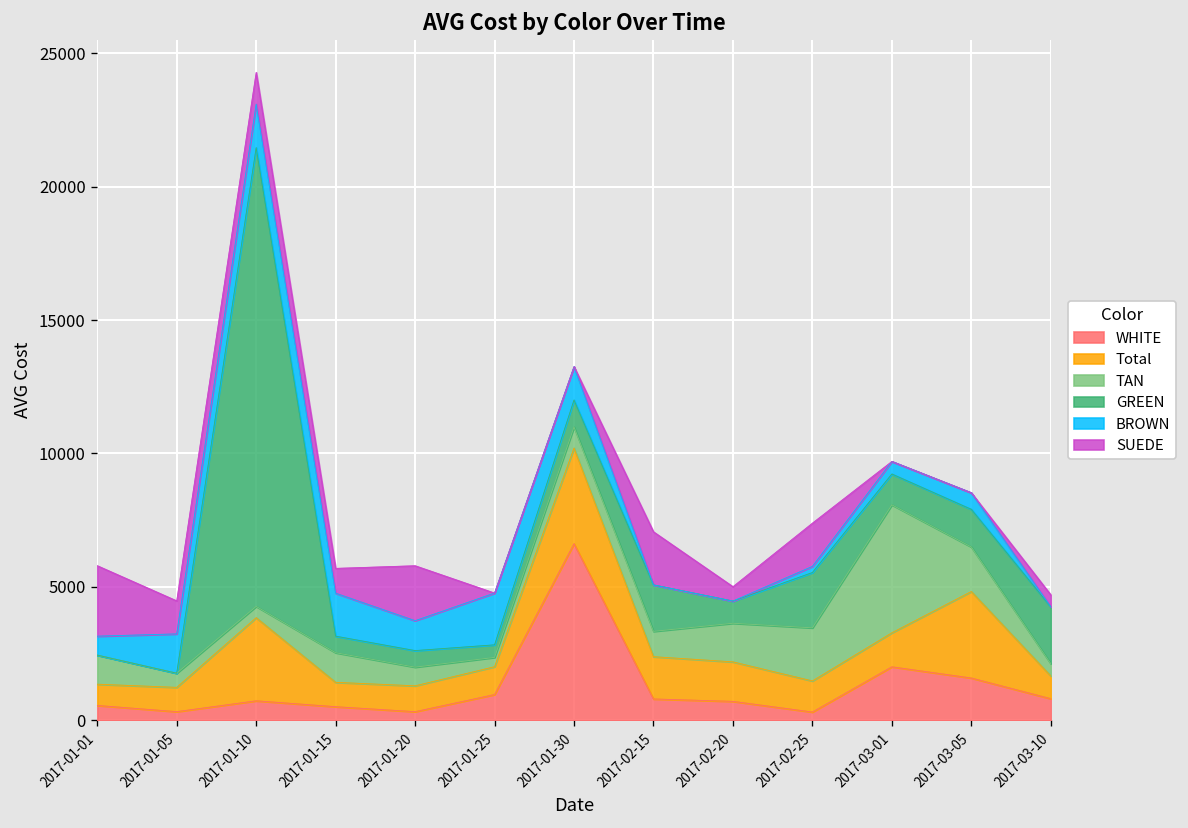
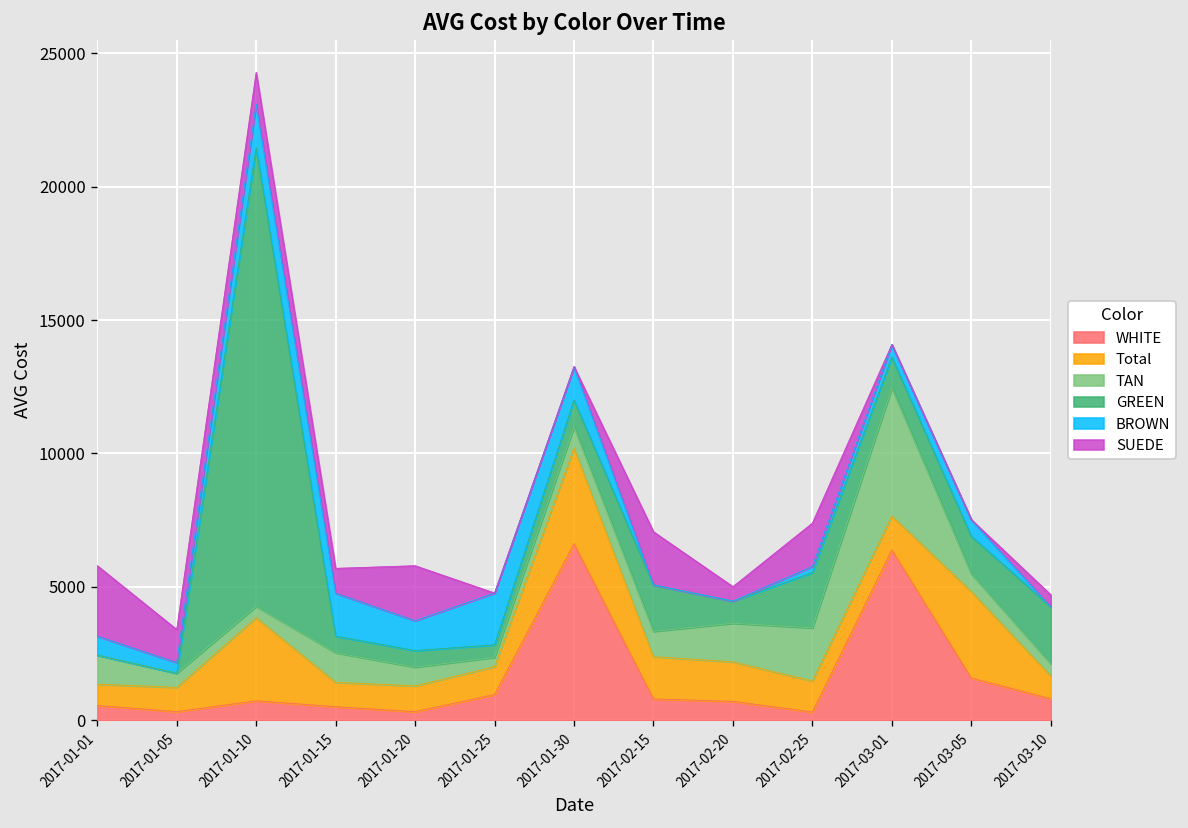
BROWN, 2017-01-05: 1500 -> 400
WHITE, 2017-03-01: 2000 -> 6400
TAN, 2017-03-05: 1700 -> 700
